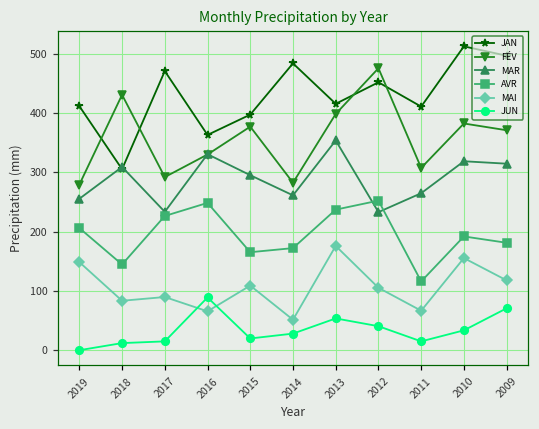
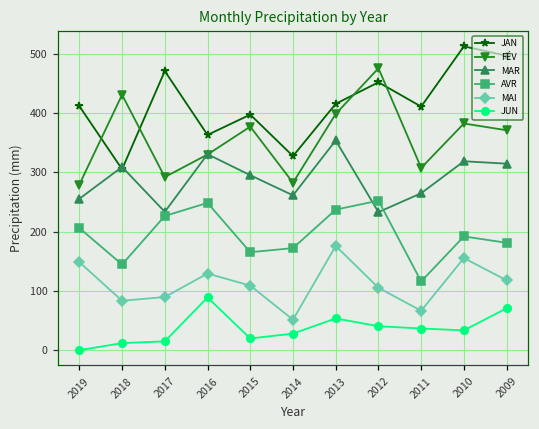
MAI, 2016: 70 -> 130
JAN, 2014: 480 -> 330
JUN, 2011: 10 -> 40
